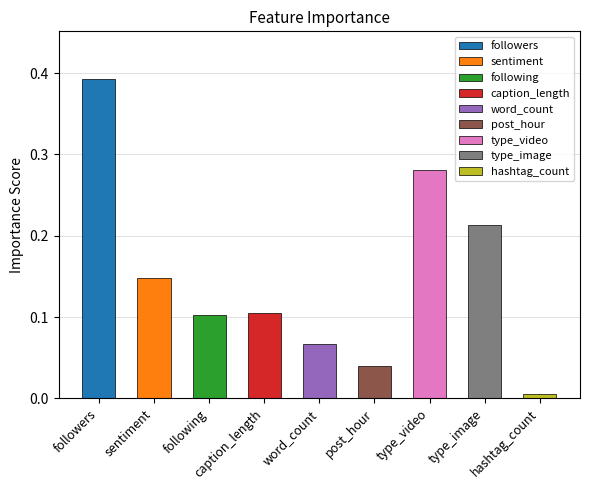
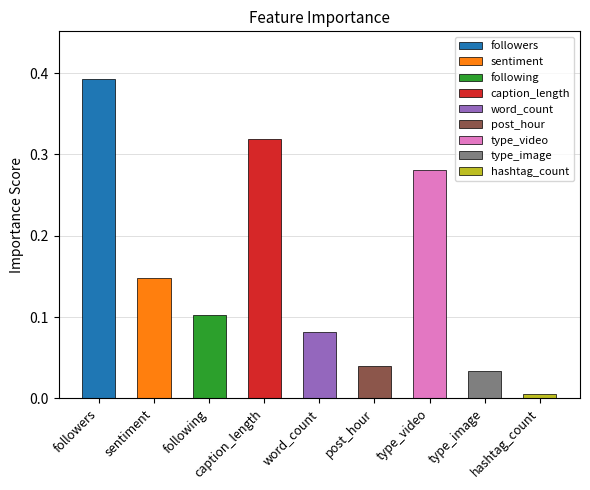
caption_length: 0.10 -> 0.32
word_count: 0.07 -> 0.08
type_image: 0.21 -> 0.03
